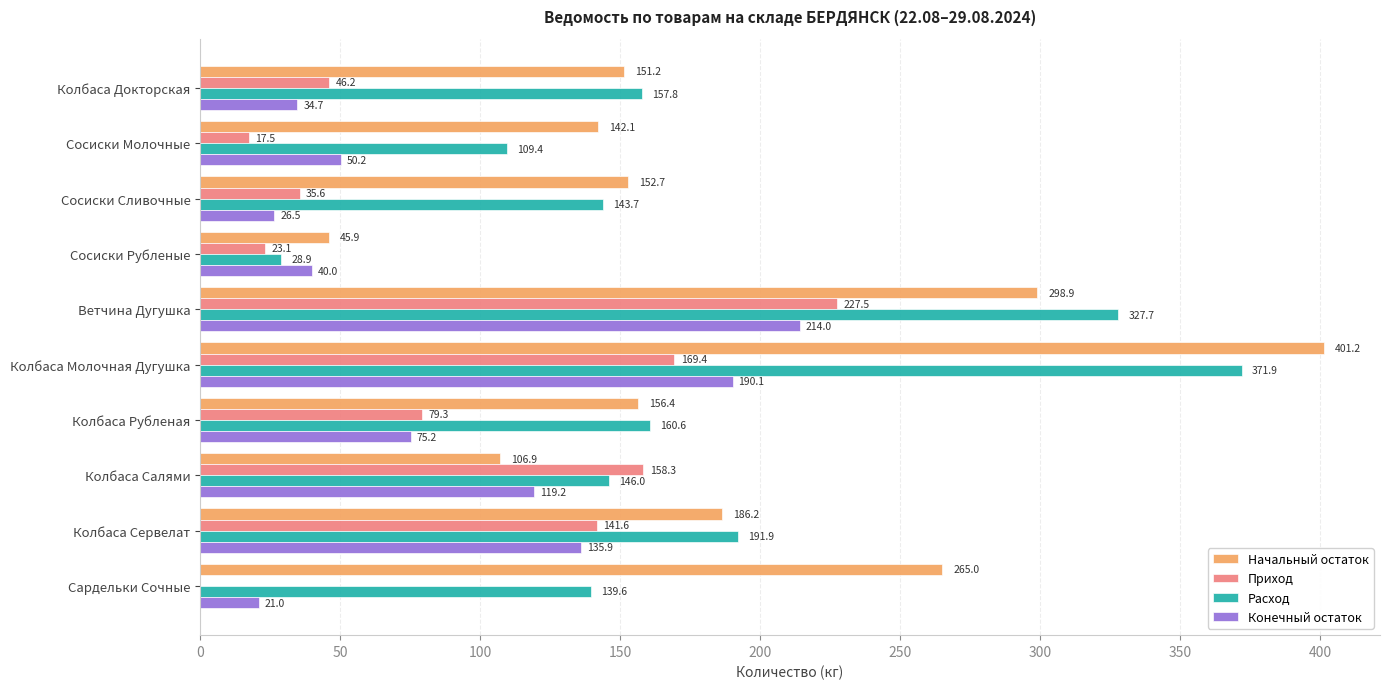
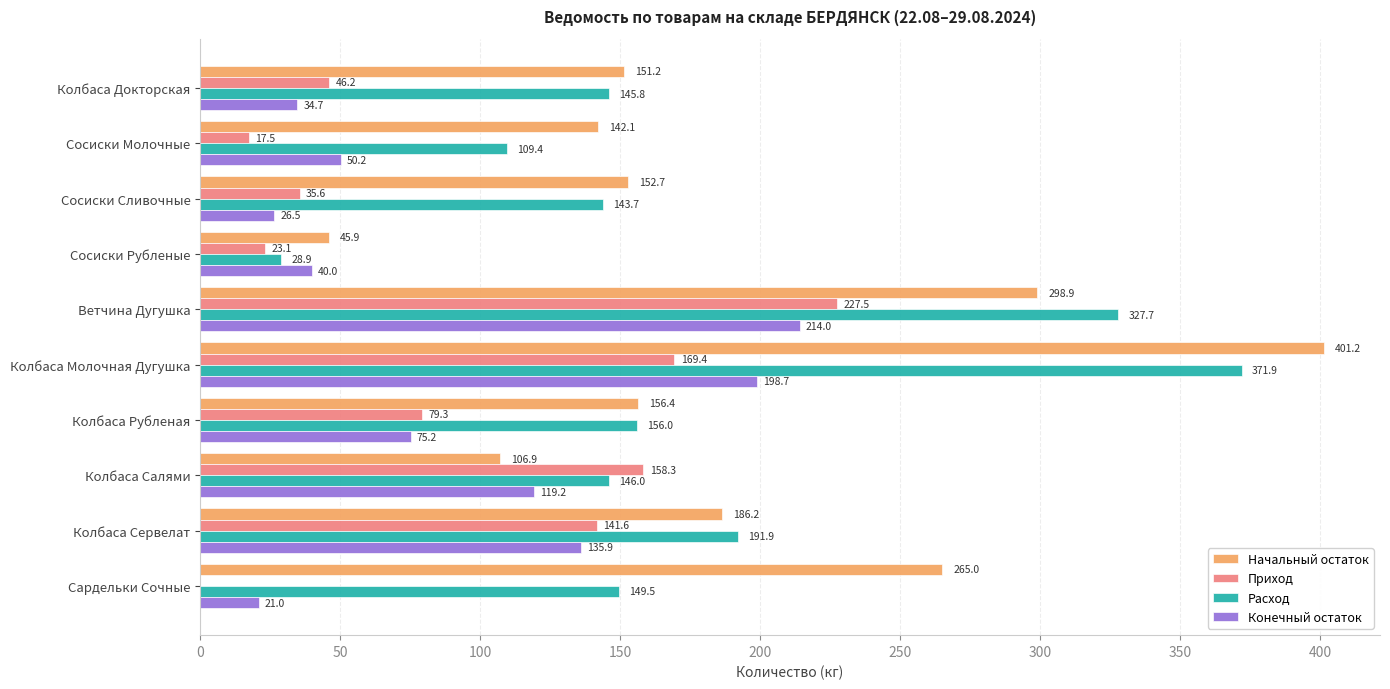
Расход, Колбаса Докторская: 157.8 -> 145.8
Конечный остаток, Колбаса Молочная Дугушка: 190.1 -> 198.7
Расход, Колбаса Рубленая: 160.6 -> 156.0
Расход, Сардельки Сочные: 139.6 -> 149.5
